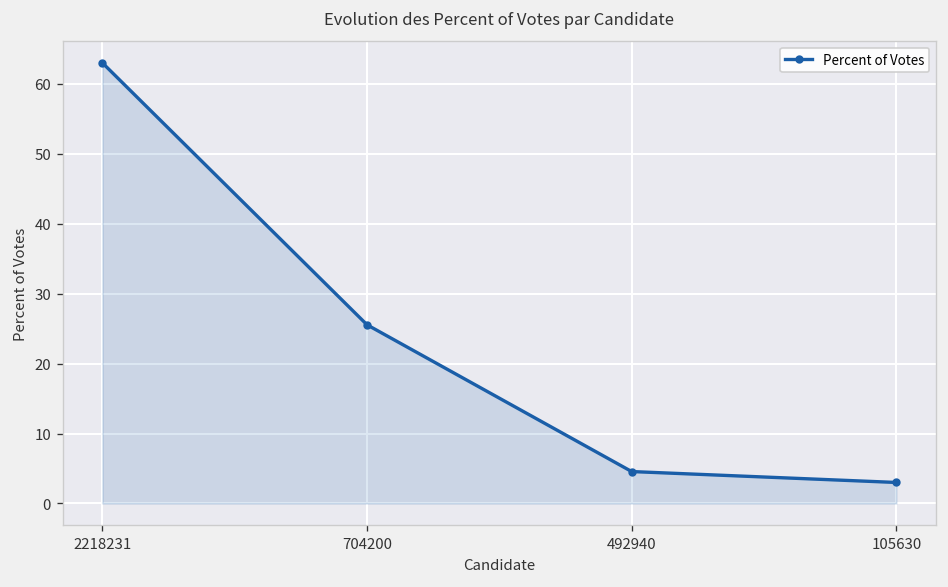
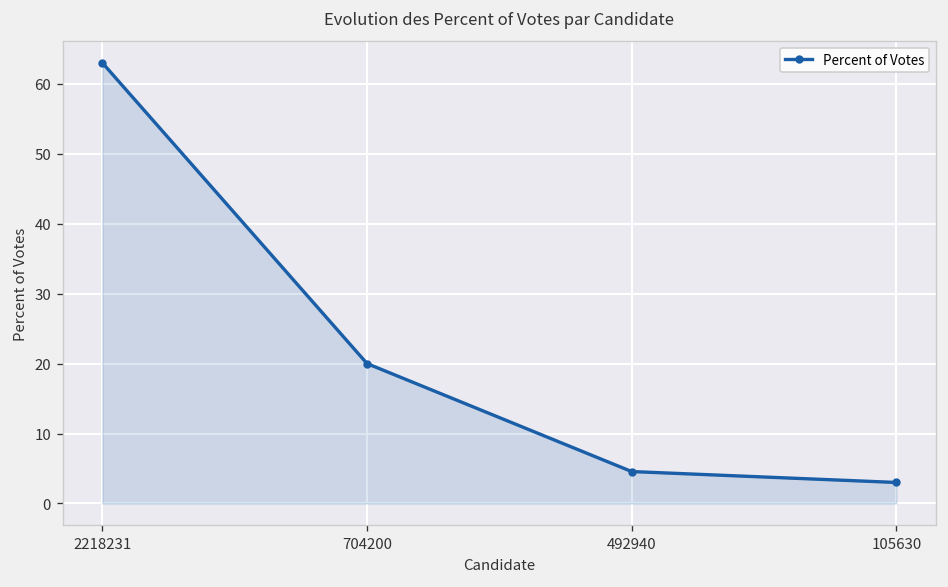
704200: 26 -> 20
